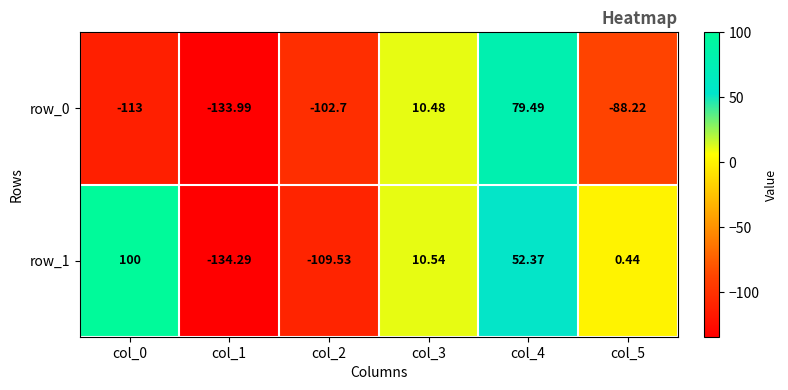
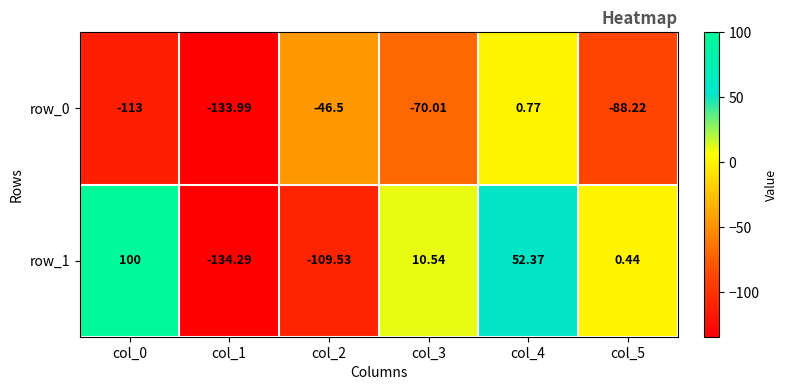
row_0, col_2: -102.7 -> -46.5
row_0, col_3: 10.48 -> -70.01
row_0, col_4: 79.49 -> 0.77
